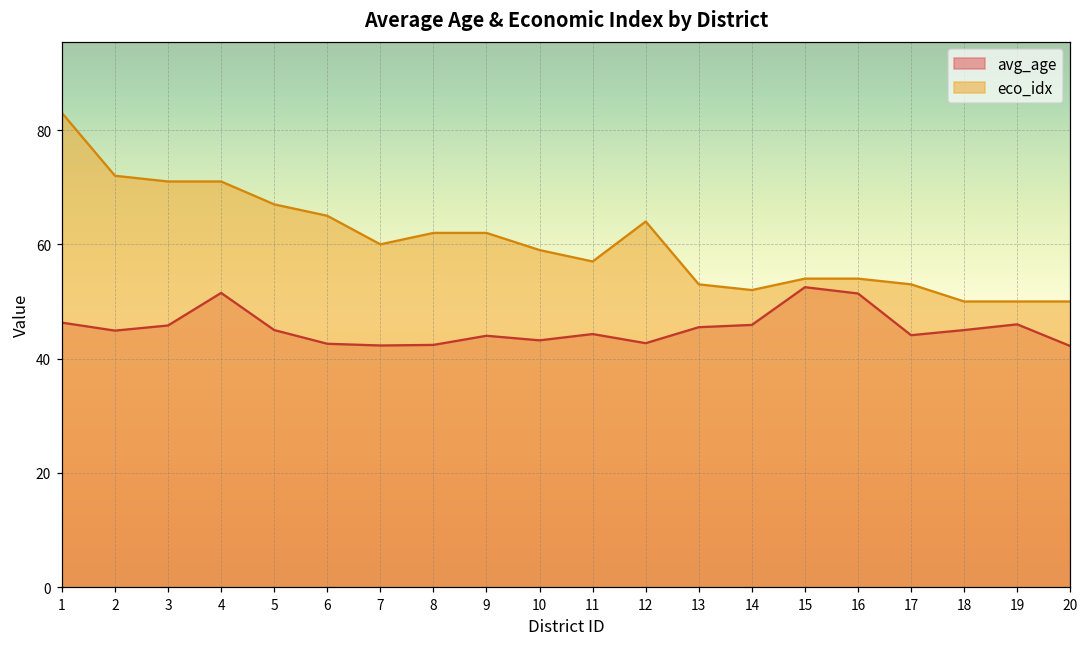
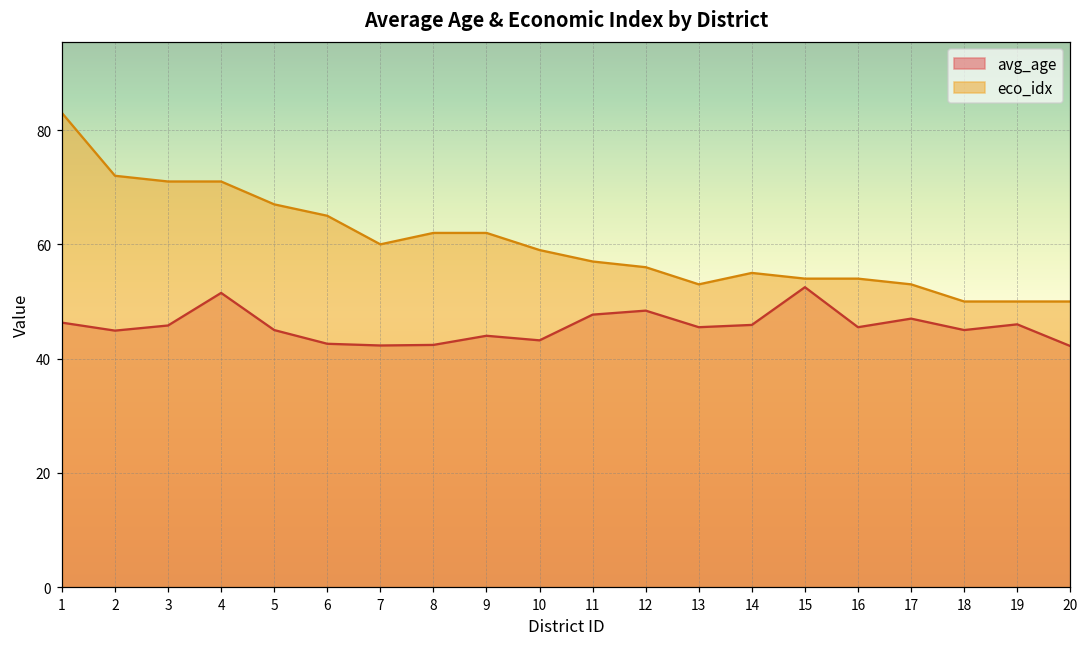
avg_age, 11: 44 -> 48
avg_age, 12: 43 -> 48
eco_idx, 12: 64 -> 56
eco_idx, 14: 52 -> 55
avg_age, 16: 51 -> 46
avg_age, 17: 44 -> 47
